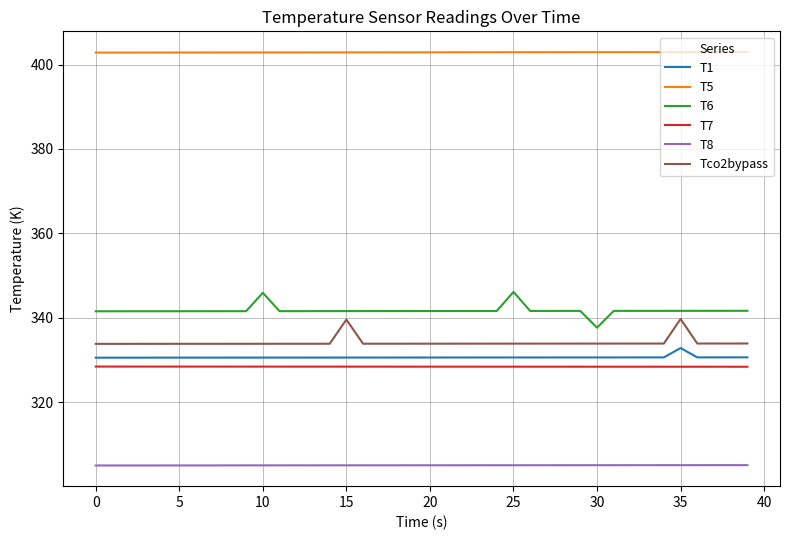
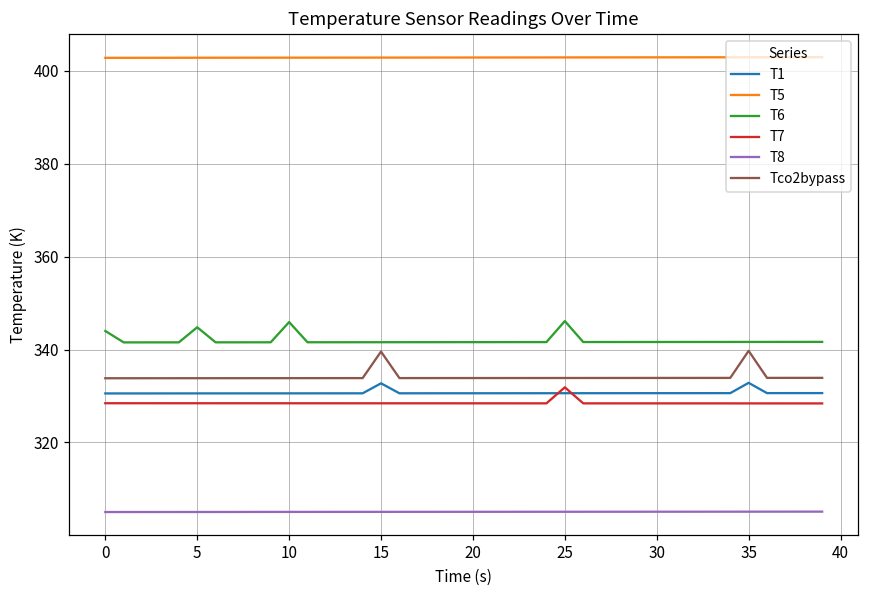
T6, 0: 342 -> 344
T6, 5: 342 -> 345
T1, 15: 331 -> 333
T7, 25: 328 -> 332
T6, 30: 338 -> 342
